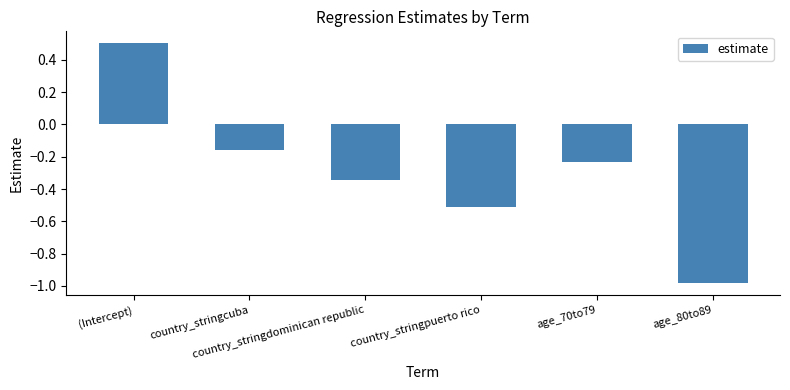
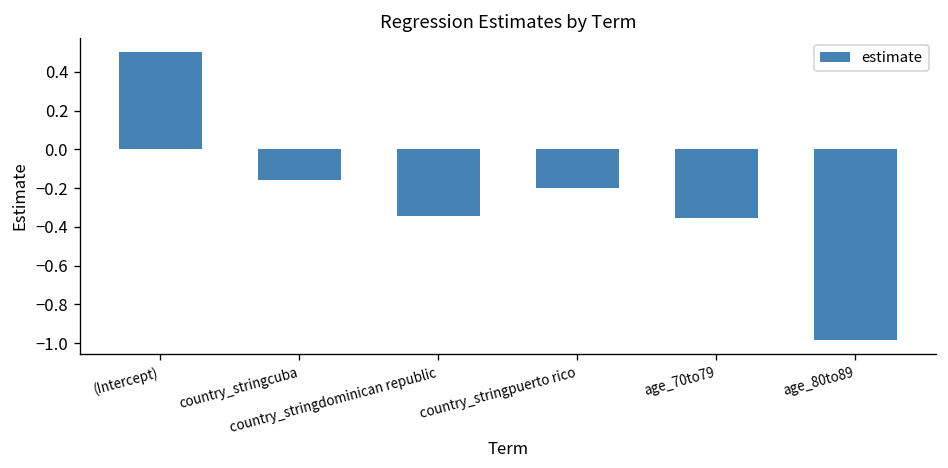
country_stringpuerto rico: -0.51 -> -0.20
age_70to79: -0.23 -> -0.35
